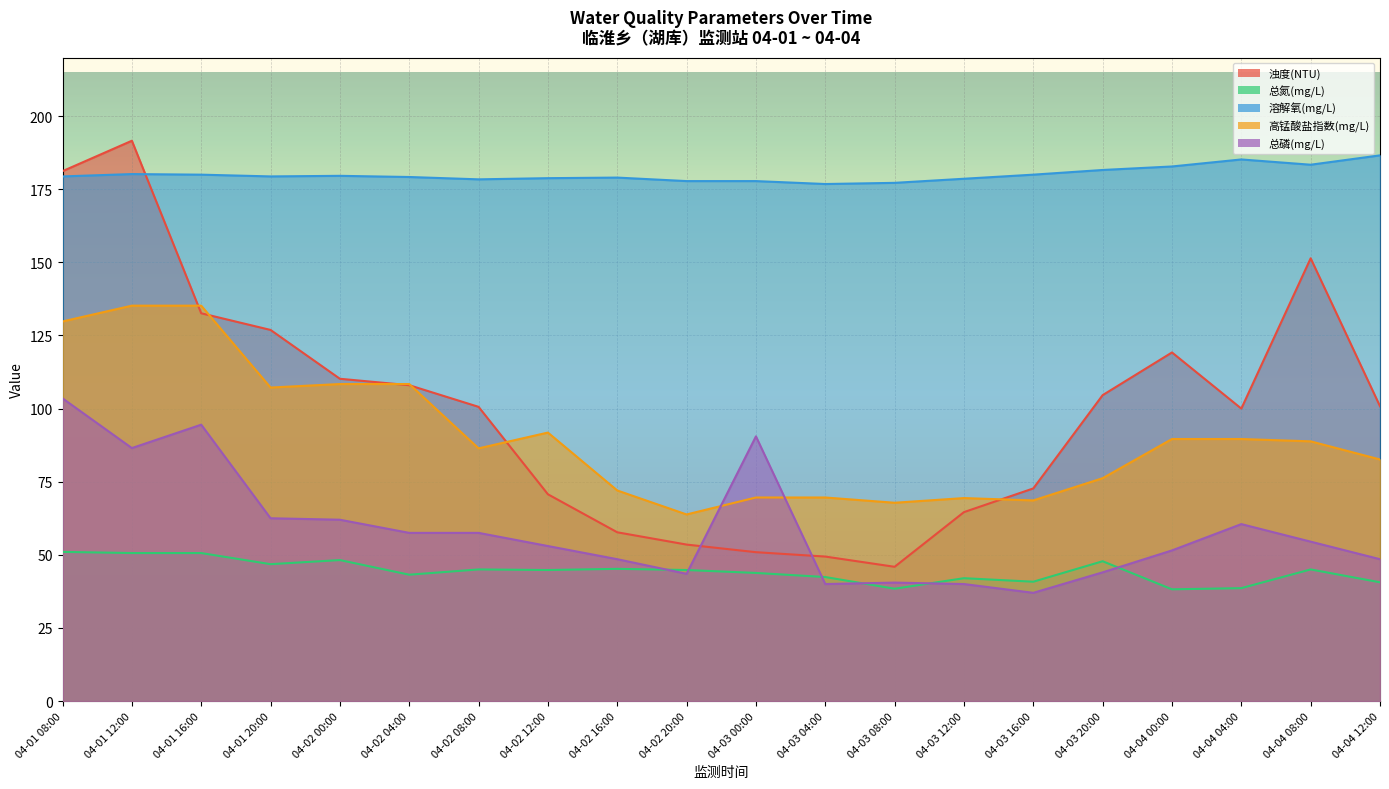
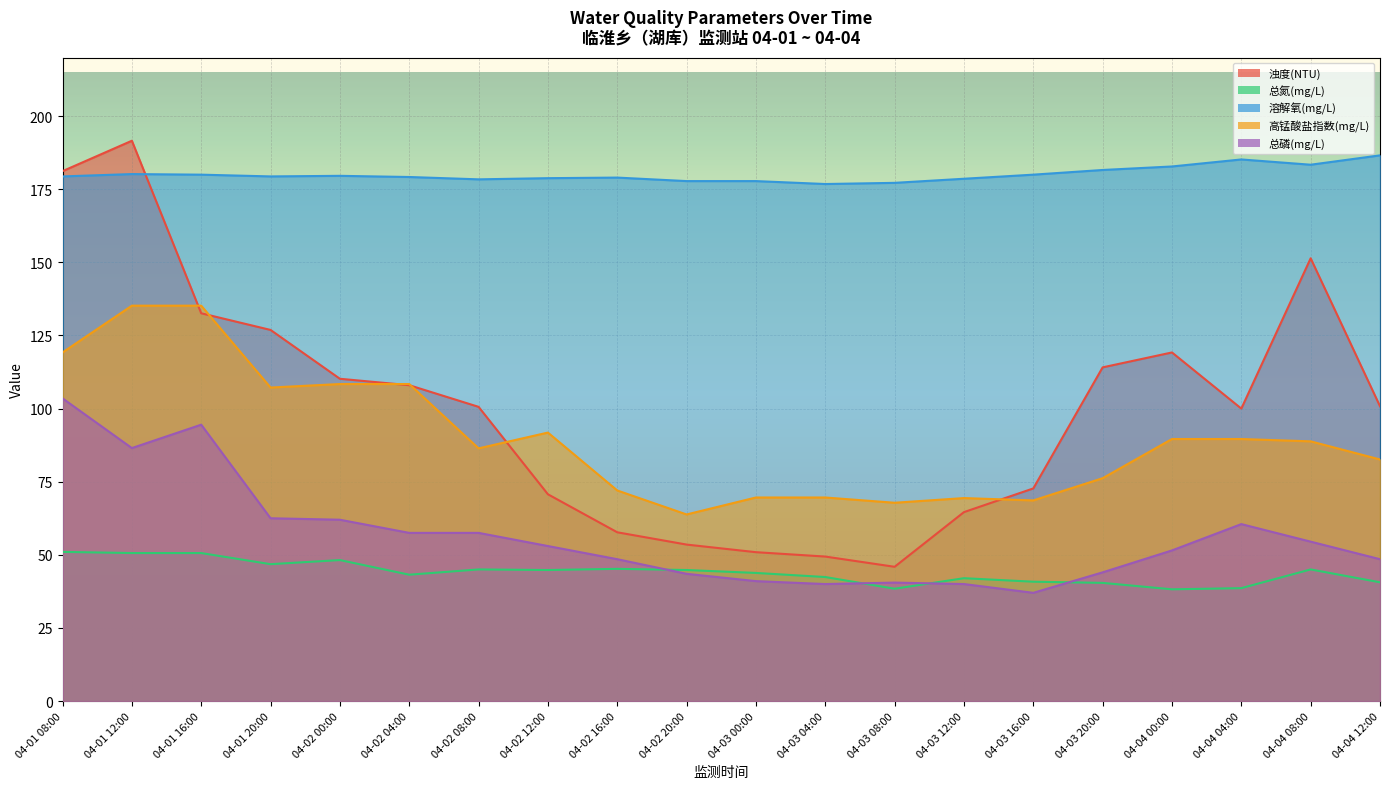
高锰酸盐指数(mg/L), 04-01 08:00: 130 -> 119
总磷(mg/L), 04-03 00:00: 91 -> 41
浊度(NTU), 04-03 20:00: 105 -> 114
总氮(mg/L), 04-03 20:00: 48 -> 40
